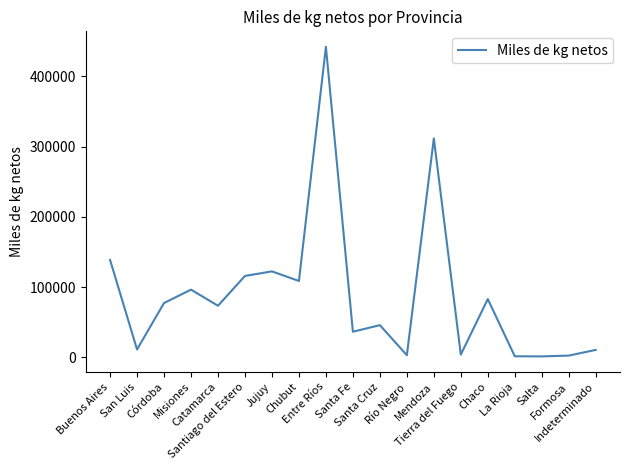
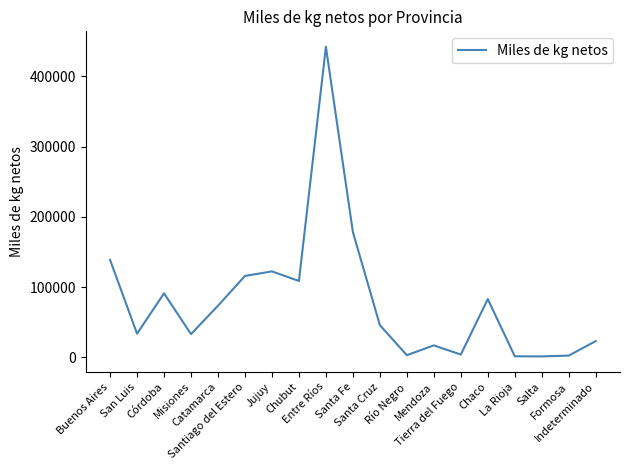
San Luis: 10000 -> 30000
Córdoba: 80000 -> 90000
Misiones: 100000 -> 30000
Santa Fe: 40000 -> 180000
Mendoza: 310000 -> 20000
Indeterminado: 10000 -> 20000
